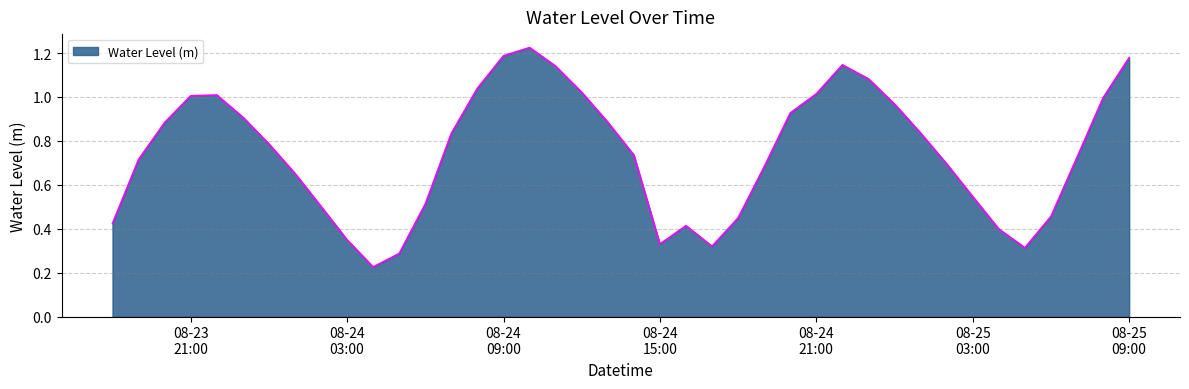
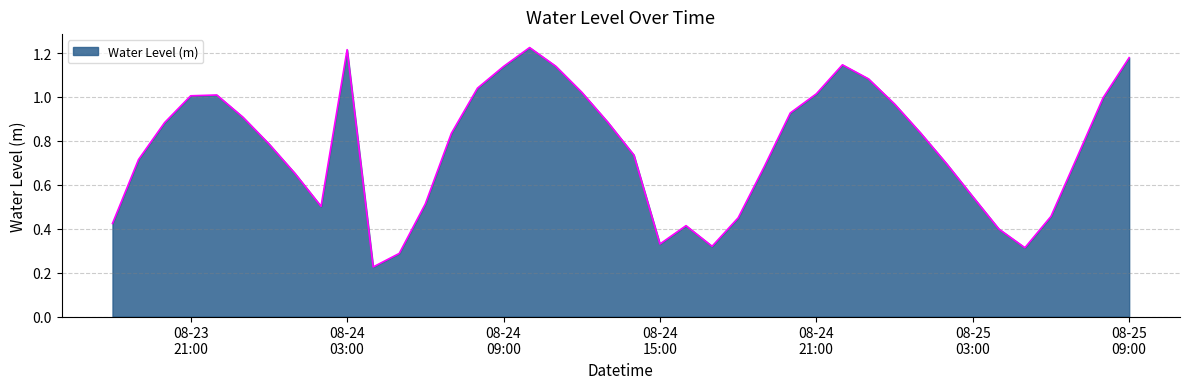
08-24 03:00: 0.35 -> 1.22
08-24 09:00: 1.19 -> 1.14
